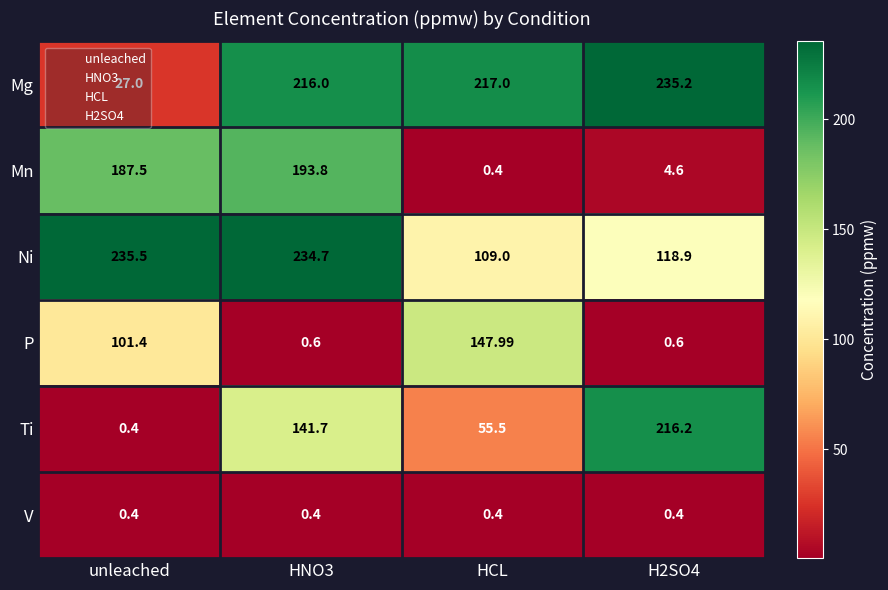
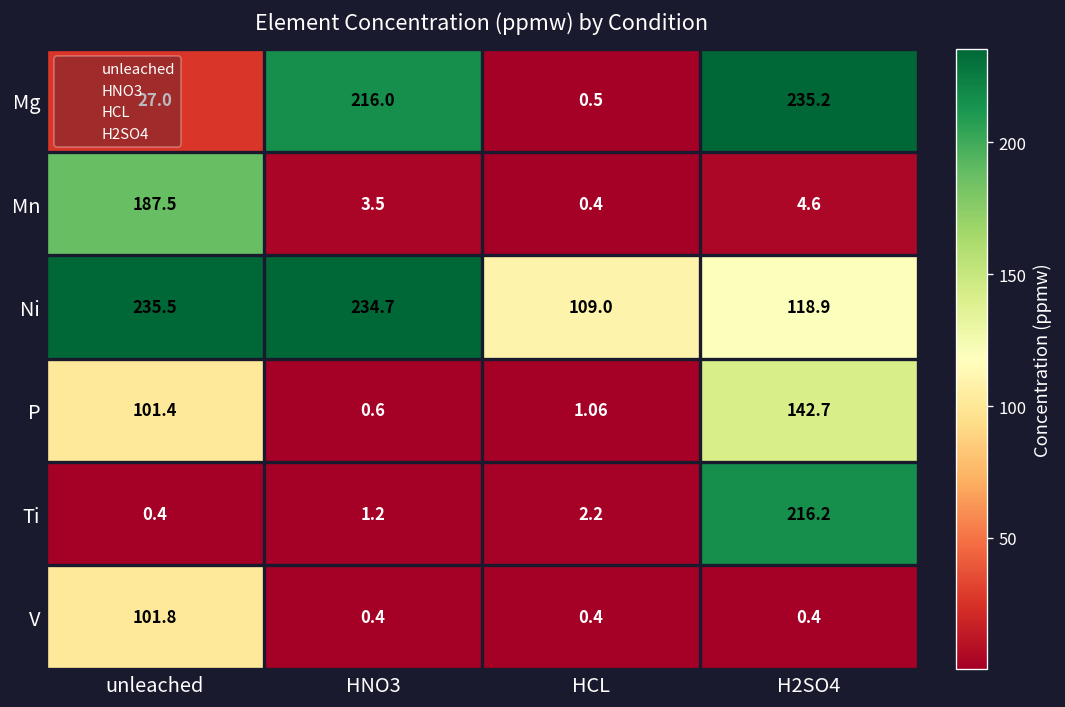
Mg, HCL: 217.0 -> 0.5
Mn, HNO3: 193.8 -> 3.5
P, HCL: 147.99 -> 1.06
P, H2SO4: 0.6 -> 142.7
Ti, HNO3: 141.7 -> 1.2
Ti, HCL: 55.5 -> 2.2
V, unleached: 0.4 -> 101.8
